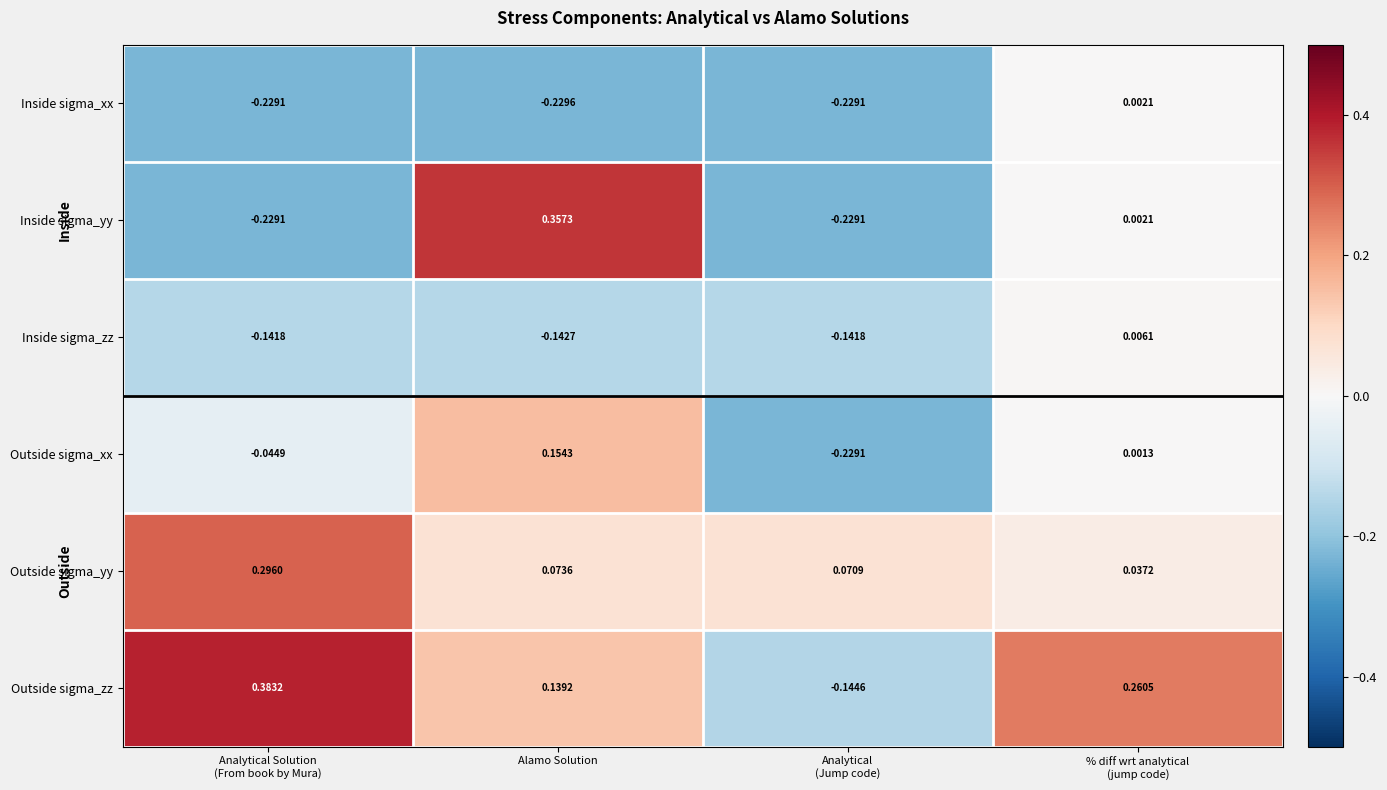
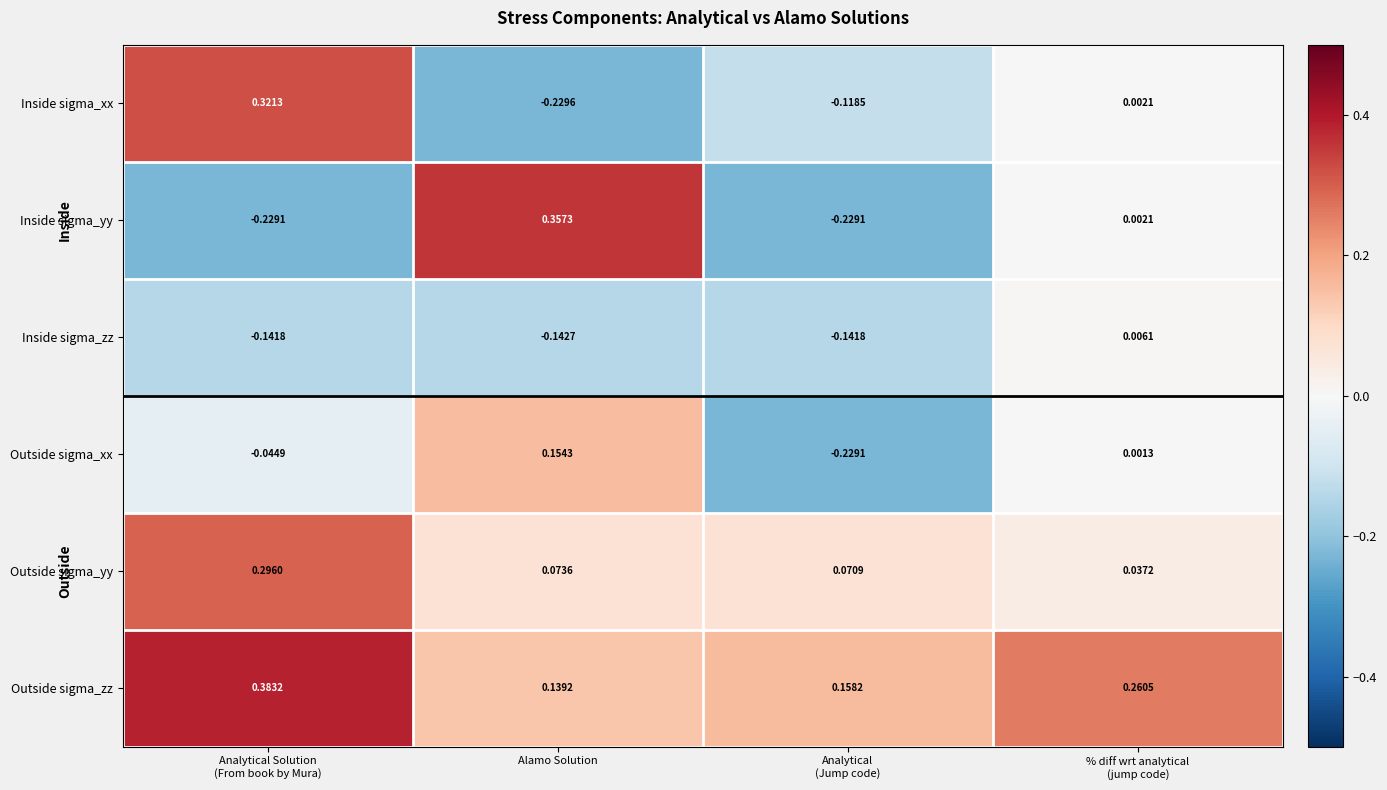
Inside sigma_xx, Analytical Solution (From book by Mura): -0.2291 -> 0.3213
Inside sigma_xx, Analytical (Jump code): -0.2291 -> -0.1185
Outside sigma_zz, Analytical (Jump code): -0.1446 -> 0.1582
